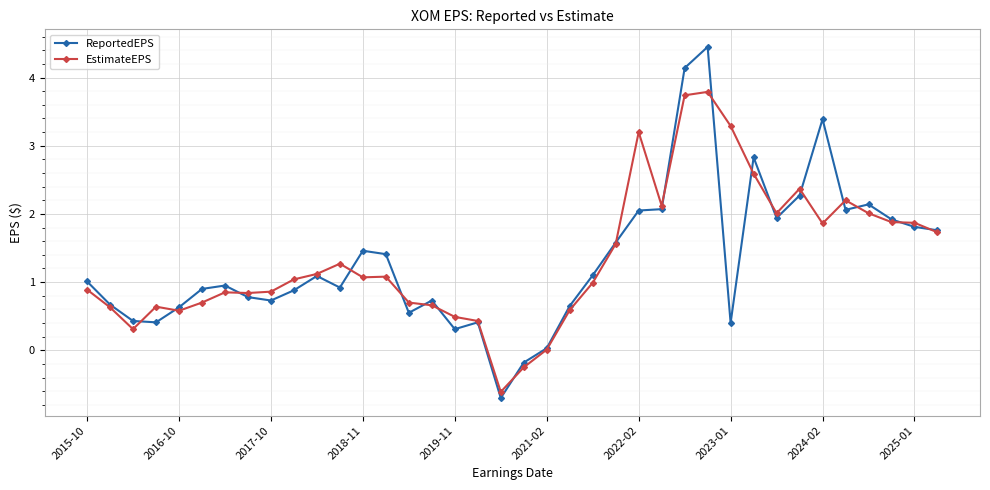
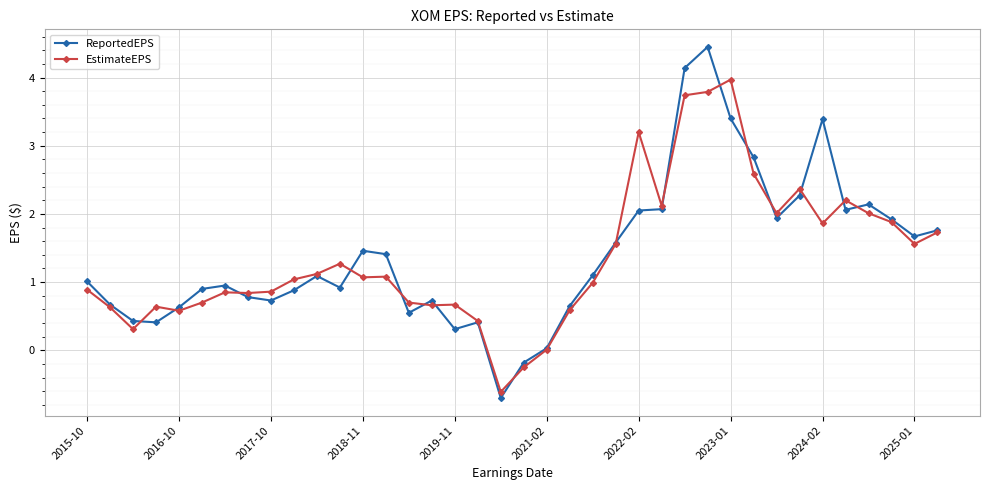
EstimateEPS, 2019-11: 0.5 -> 0.7
ReportedEPS, 2023-01: 0.4 -> 3.4
EstimateEPS, 2023-01: 3.3 -> 4.0
ReportedEPS, 2025-01: 1.8 -> 1.7
EstimateEPS, 2025-01: 1.9 -> 1.6
